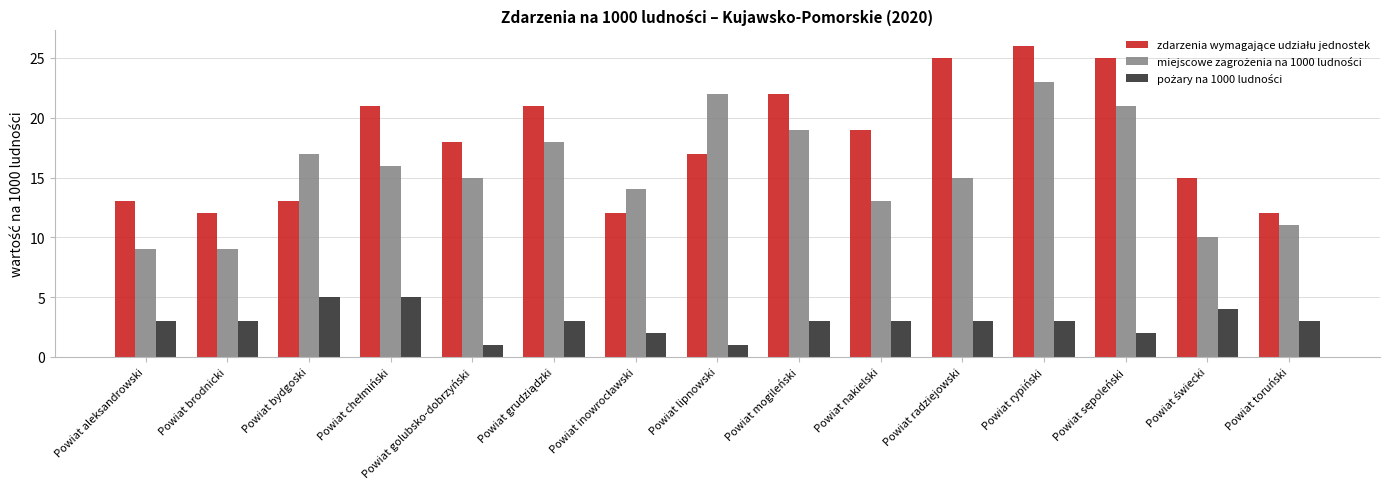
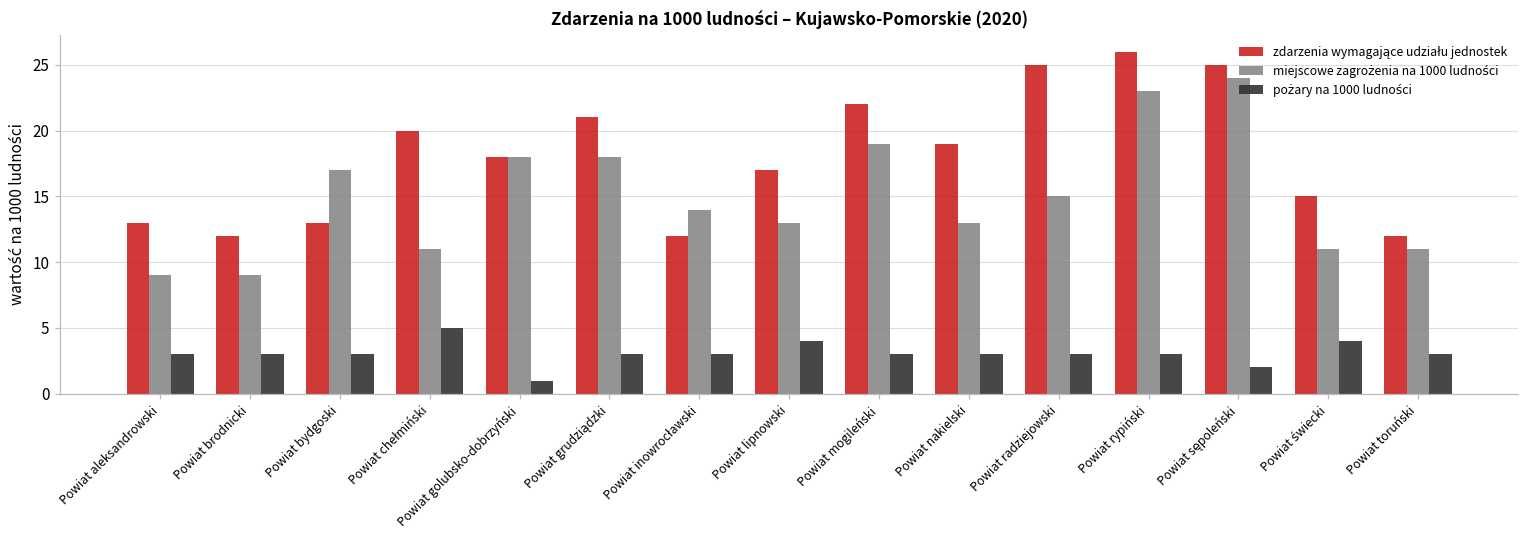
pożary na 1000 ludności, Powiat bydgoski: 5 -> 3
zdarzenia wymagające udziału jednostek, Powiat chełmiński: 21 -> 20
miejscowe zagrożenia na 1000 ludności, Powiat chełmiński: 16 -> 11
miejscowe zagrożenia na 1000 ludności, Powiat golubsko-dobrzyński: 15 -> 18
pożary na 1000 ludności, Powiat inowrocławski: 2 -> 3
miejscowe zagrożenia na 1000 ludności, Powiat lipnowski: 22 -> 13
pożary na 1000 ludności, Powiat lipnowski: 1 -> 4
miejscowe zagrożenia na 1000 ludności, Powiat sępoleński: 21 -> 24
miejscowe zagrożenia na 1000 ludności, Powiat świecki: 10 -> 11
